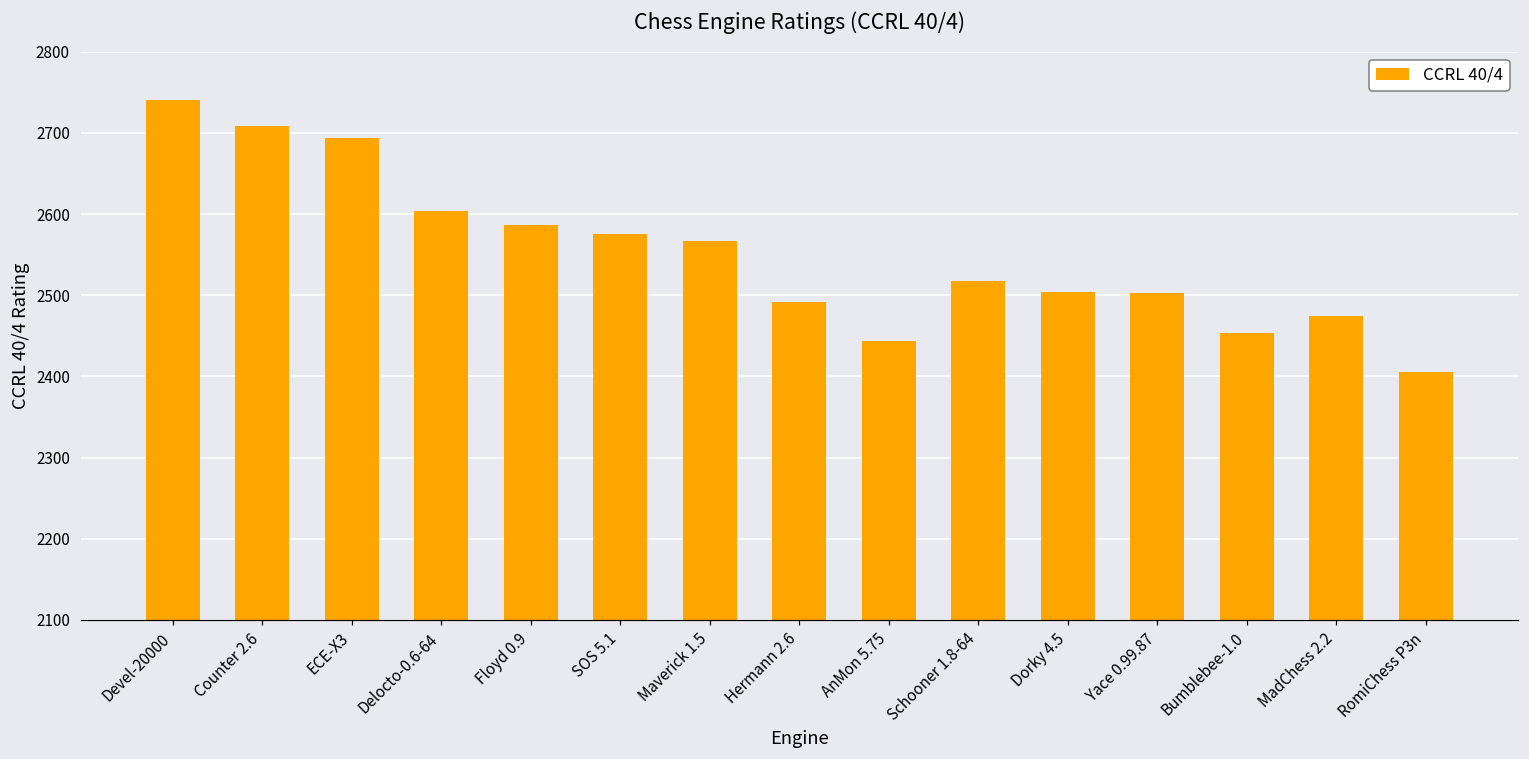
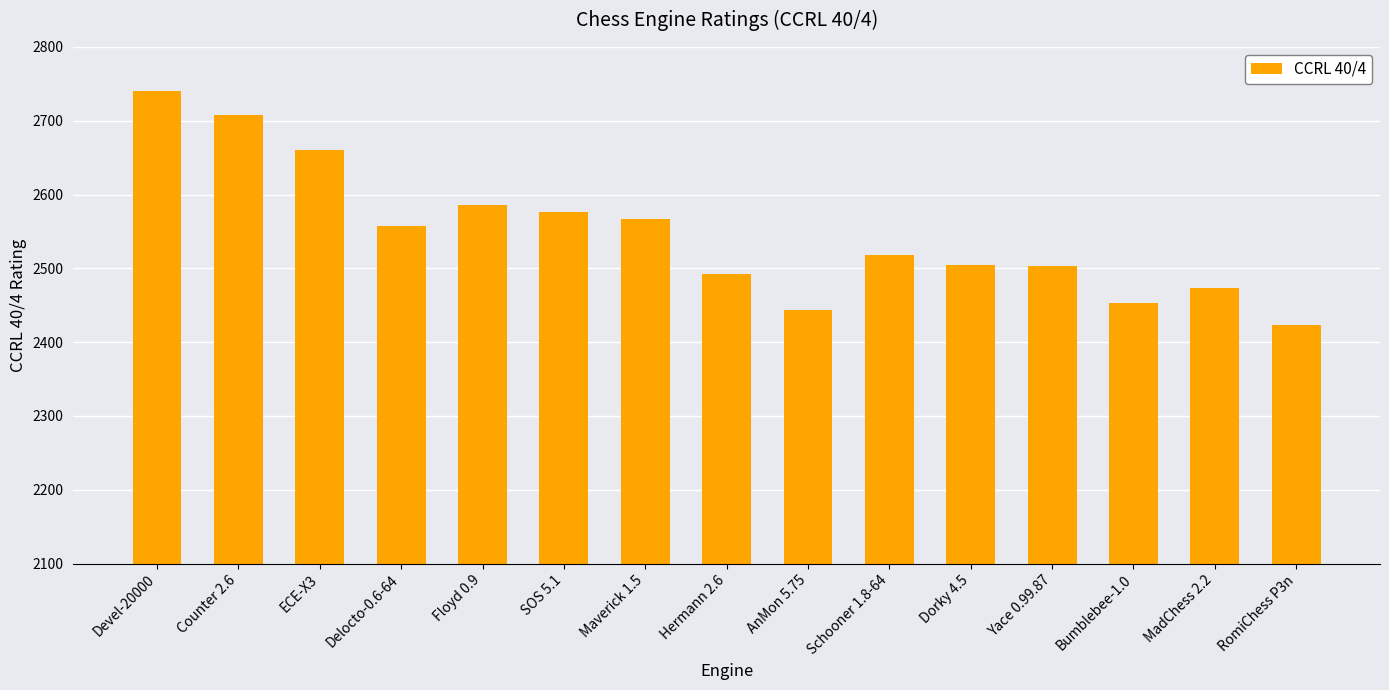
ECE-X3: 2690 -> 2660
Delocto-0.6-64: 2600 -> 2560
RomiChess P3n: 2410 -> 2420
